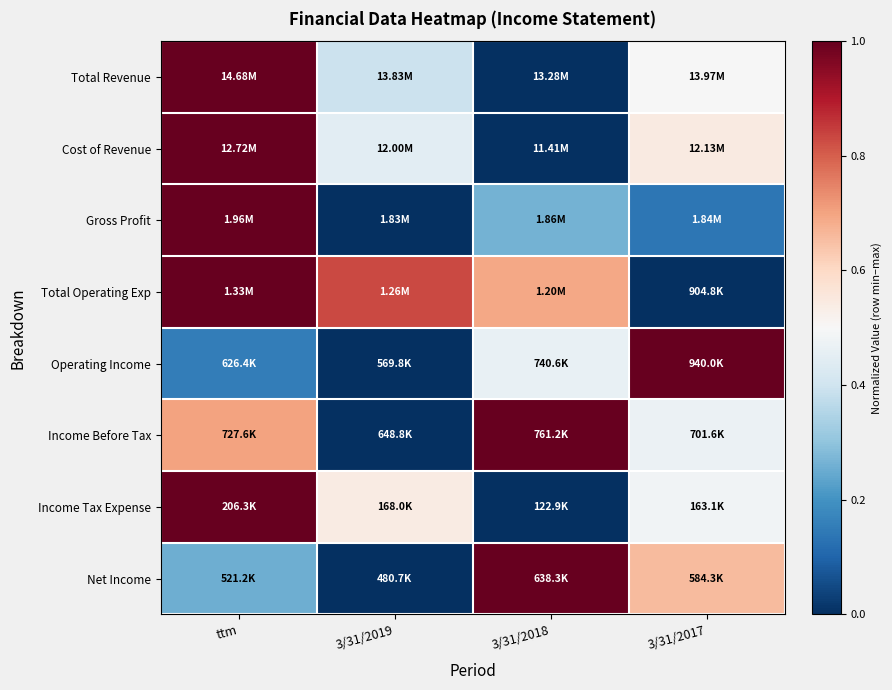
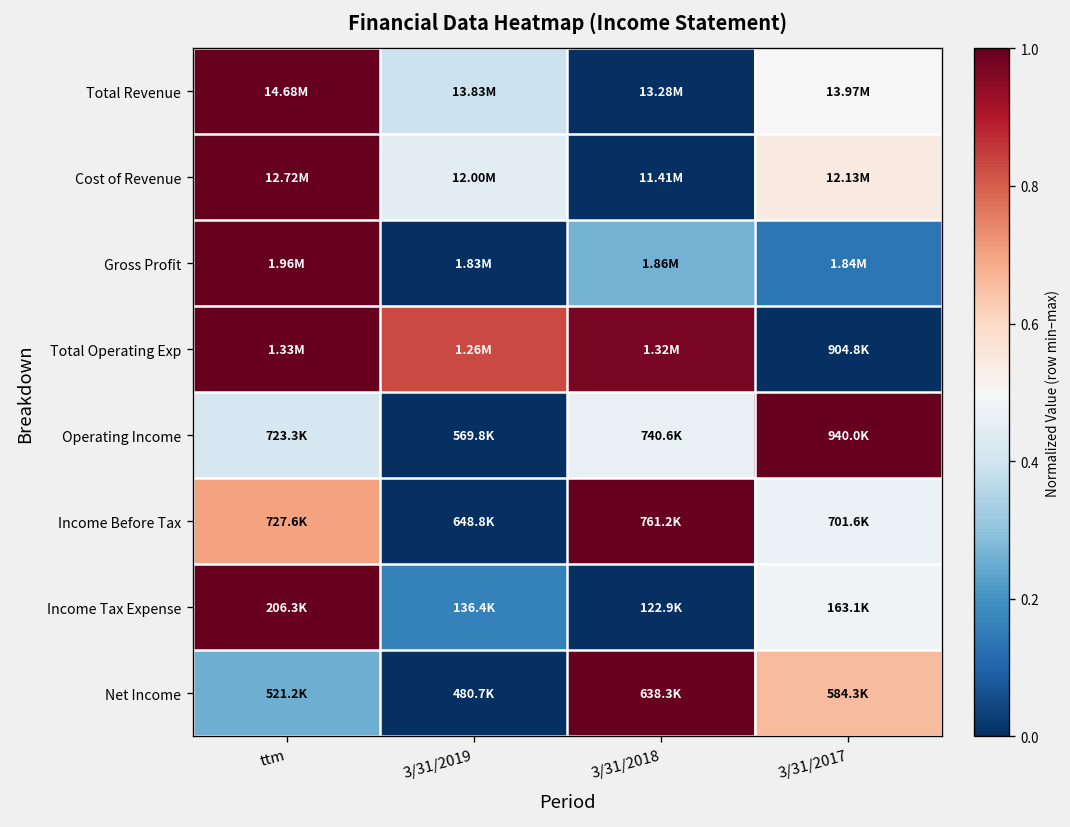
Total Operating Exp, 3/31/2018: 1.20M -> 1.32M
Operating Income, ttm: 626.4K -> 723.3K
Income Tax Expense, 3/31/2019: 168.0K -> 136.4K
